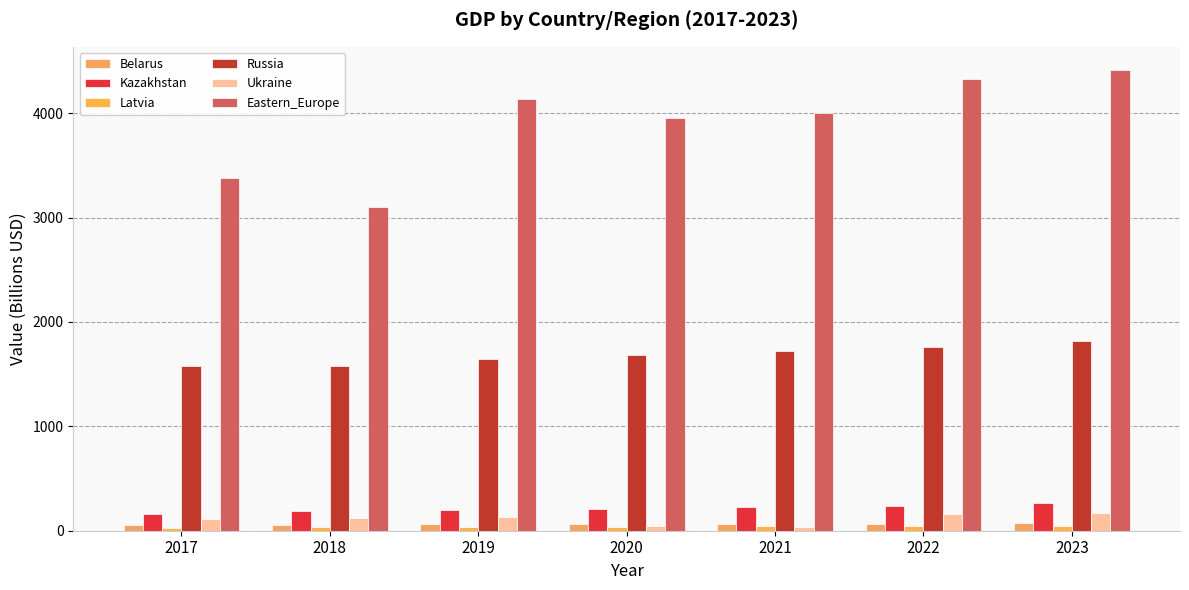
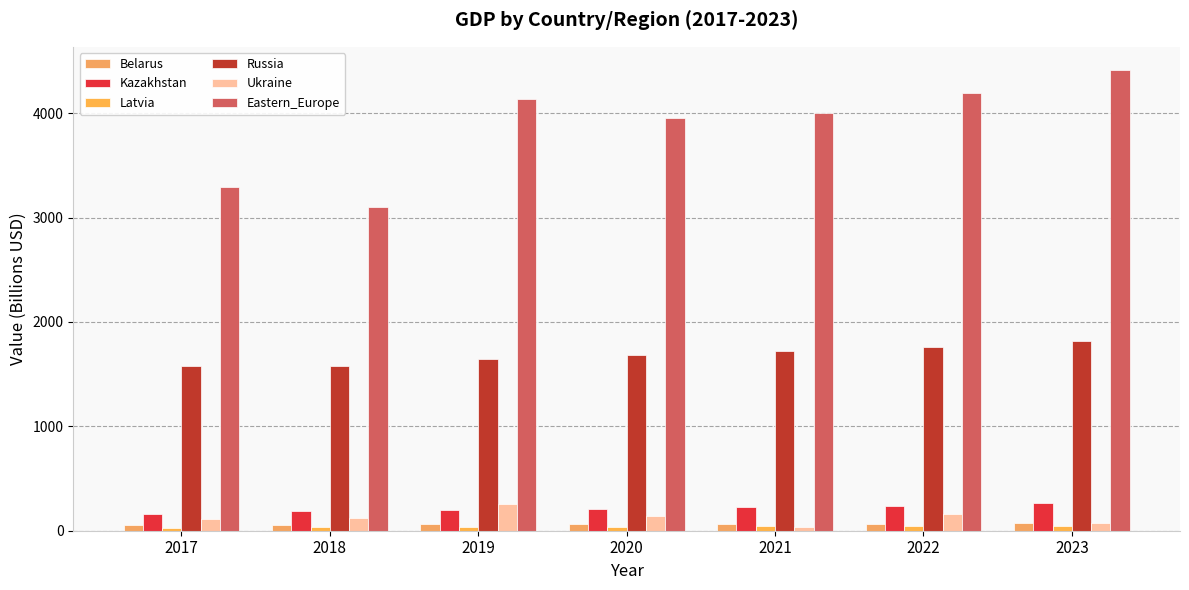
Eastern_Europe, 2017: 3380 -> 3290
Ukraine, 2019: 130 -> 250
Ukraine, 2020: 40 -> 140
Eastern_Europe, 2022: 4330 -> 4200
Ukraine, 2023: 170 -> 80
